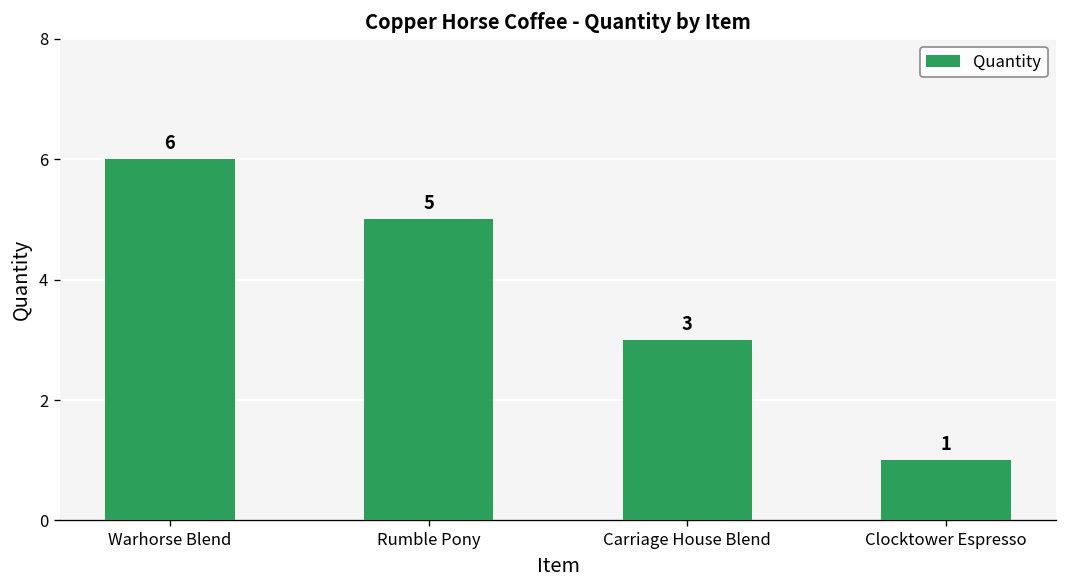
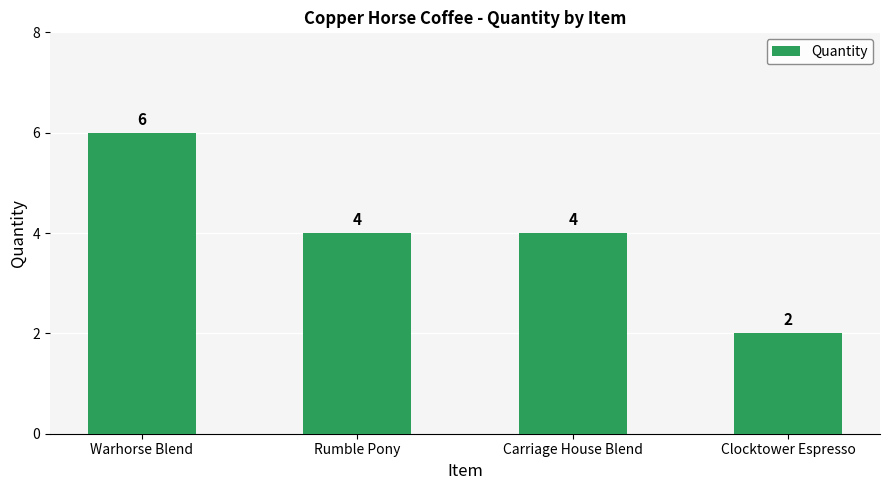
Rumble Pony: 5 -> 4
Carriage House Blend: 3 -> 4
Clocktower Espresso: 1 -> 2
